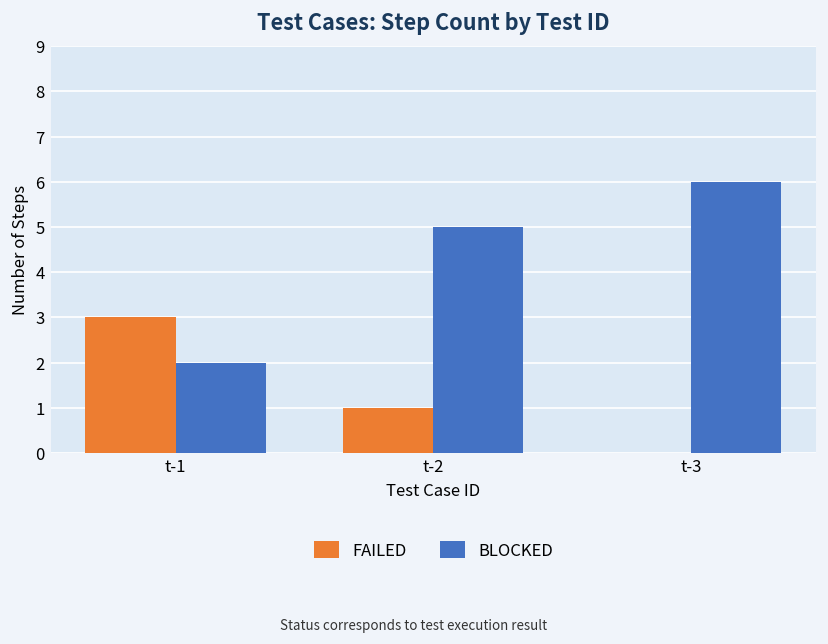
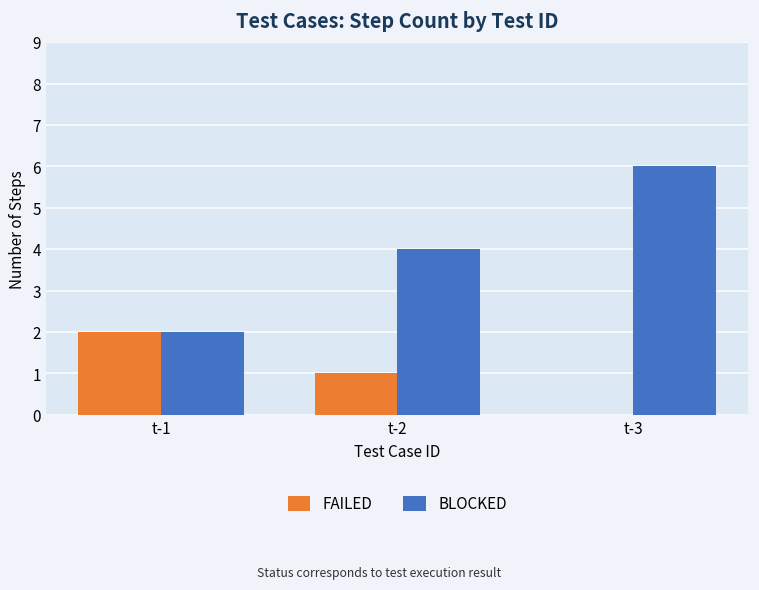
FAILED, t-1: 3 -> 2
BLOCKED, t-2: 5 -> 4
